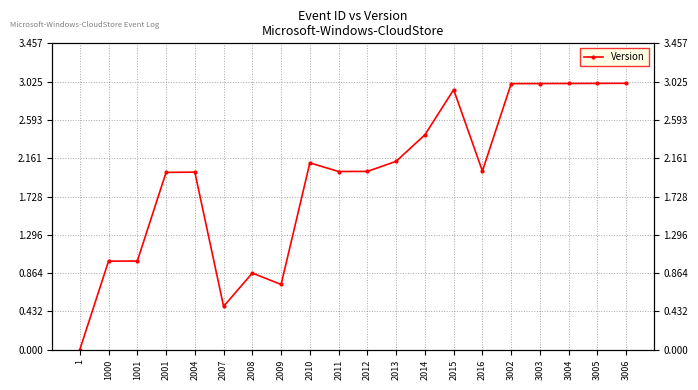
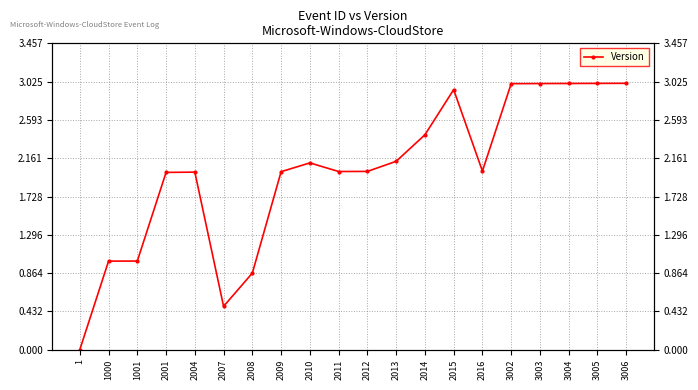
2009: 0.7 -> 2.0
